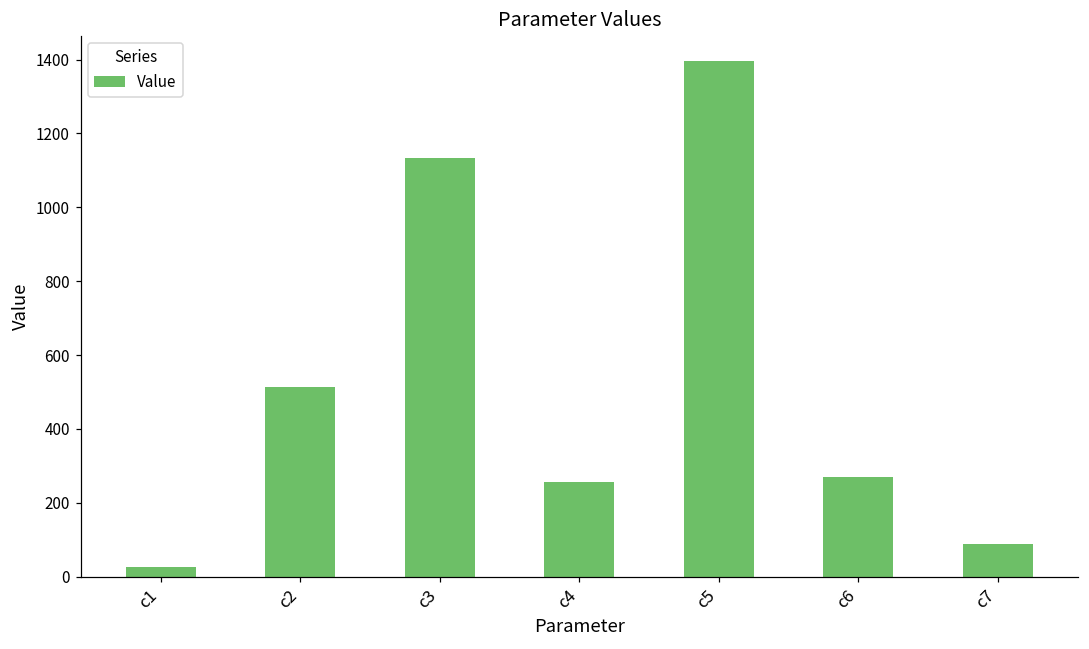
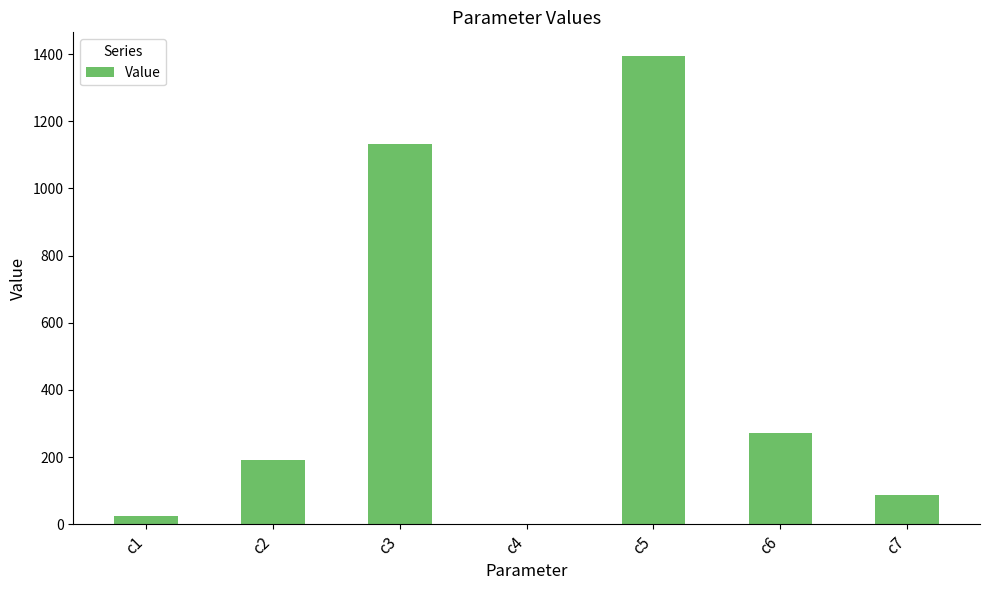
c2: 510 -> 190
c4: 260 -> 0
